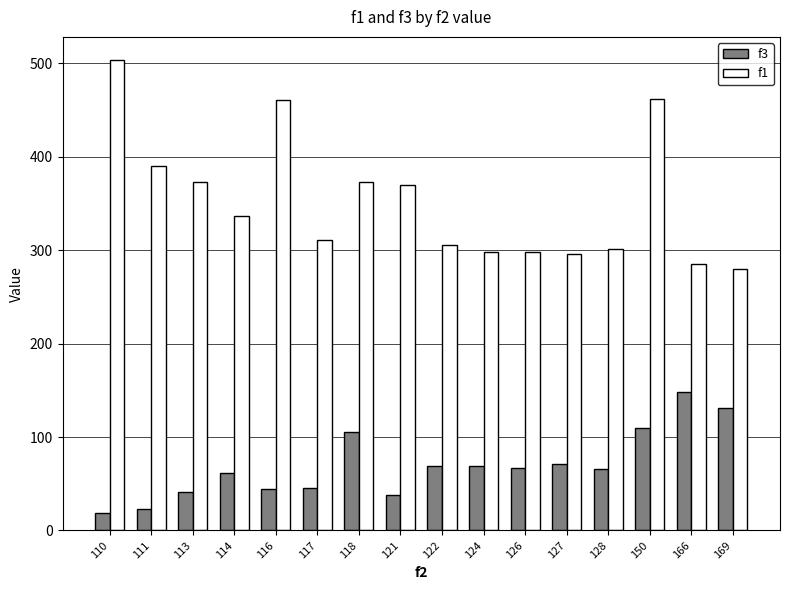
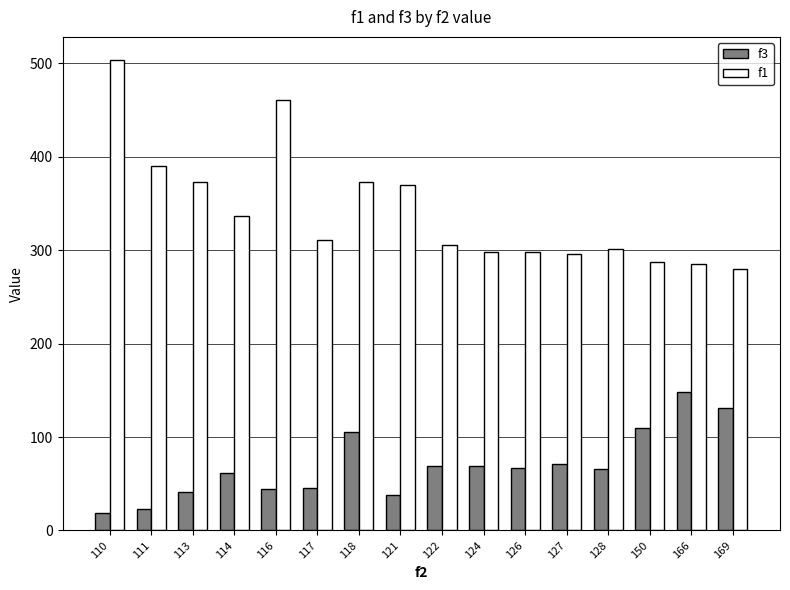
f1, 150: 460 -> 290
